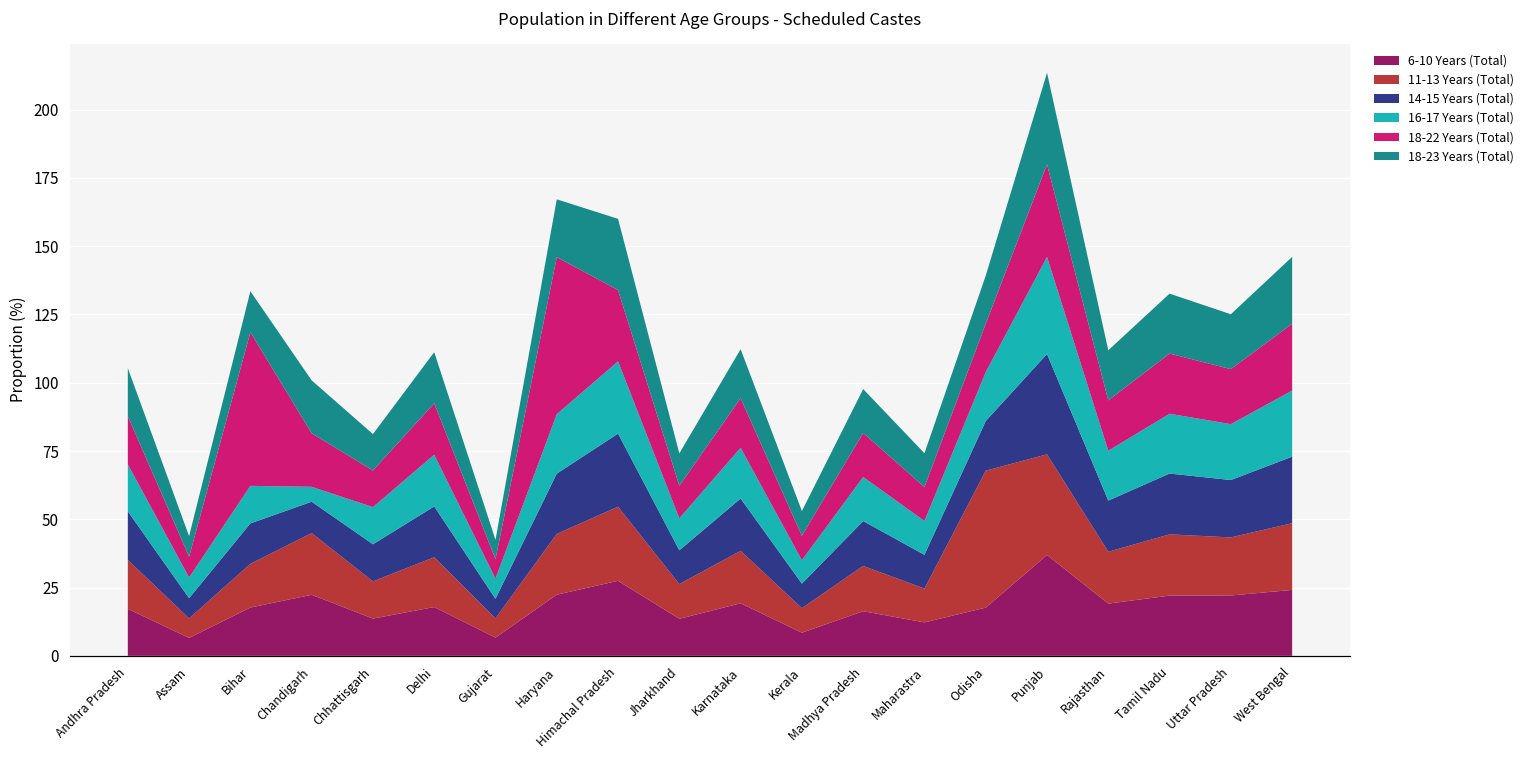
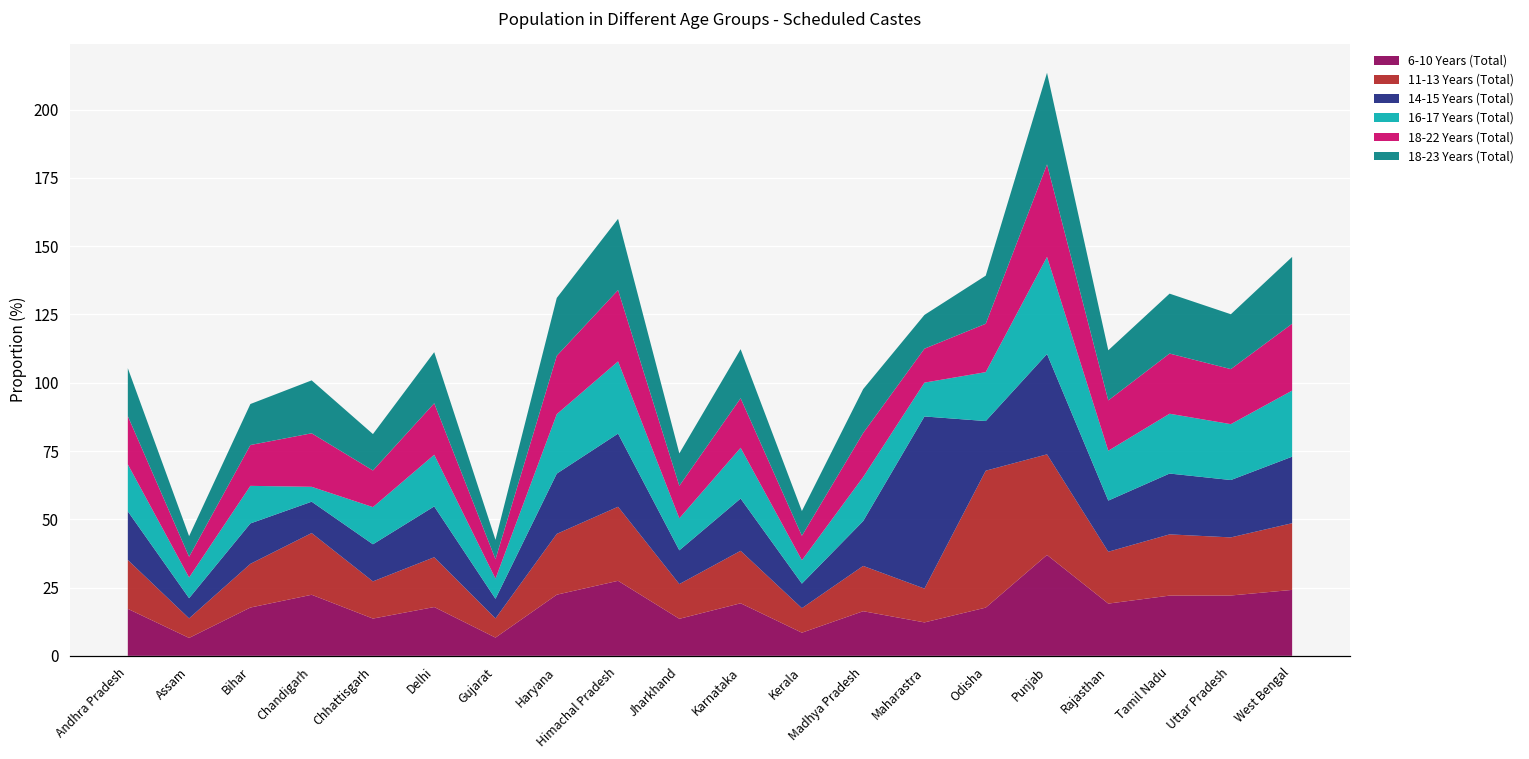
18-22 Years (Total), Bihar: 56 -> 15
18-22 Years (Total), Haryana: 57 -> 21
14-15 Years (Total), Maharastra: 12 -> 63
